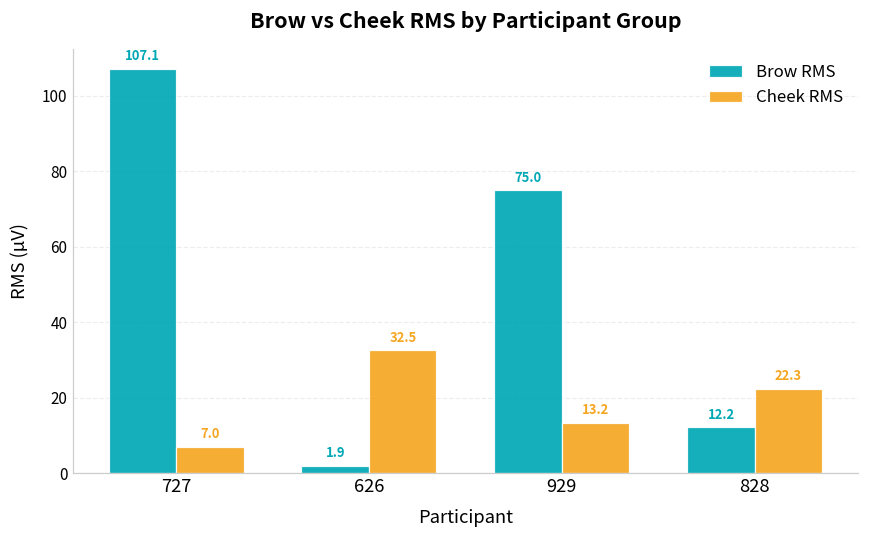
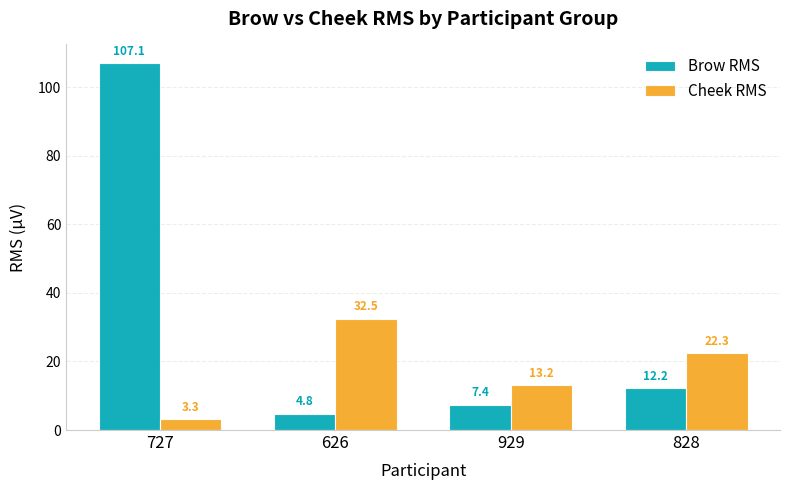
Cheek RMS, 727: 7.0 -> 3.3
Brow RMS, 626: 1.9 -> 4.8
Brow RMS, 929: 75.0 -> 7.4
